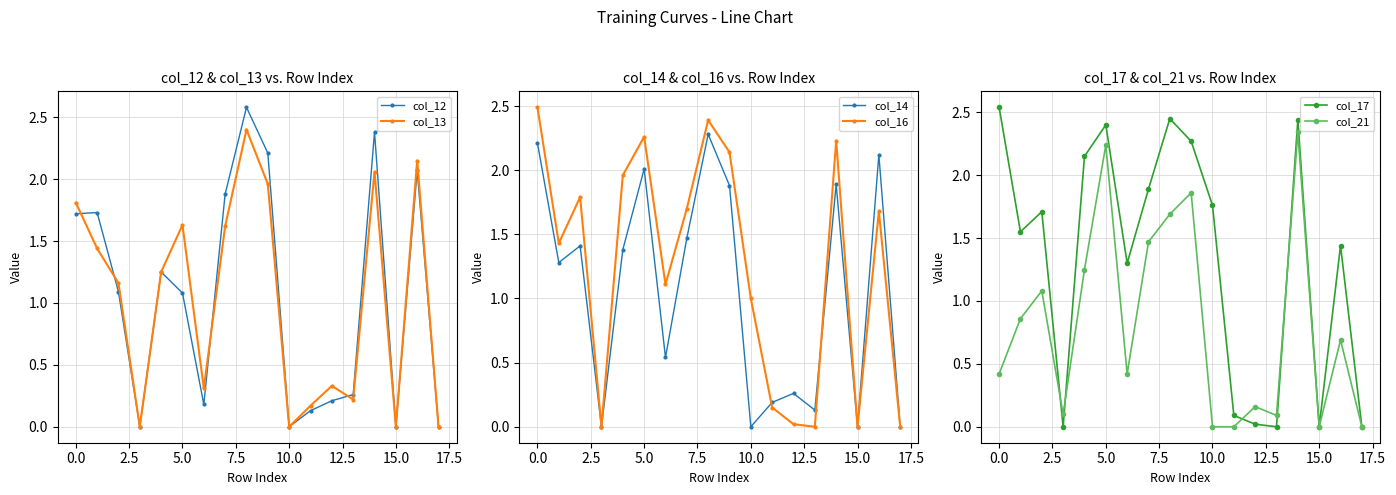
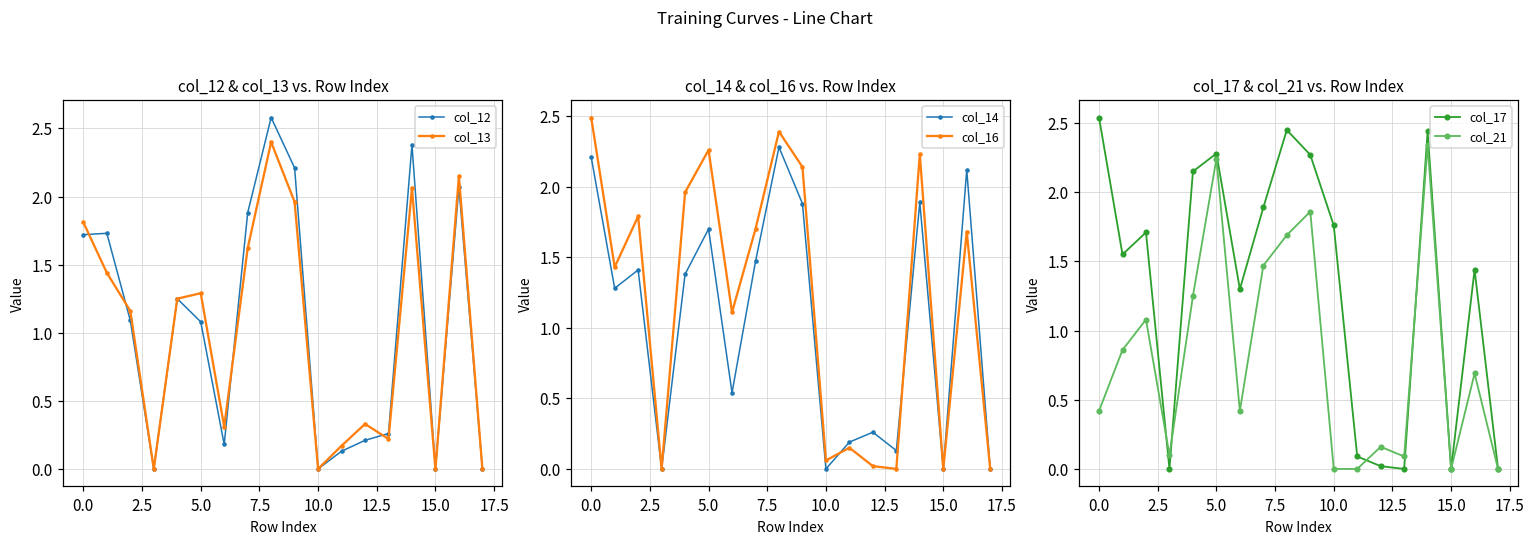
col_12 & col_13 vs. Row Index, col_13, 5.0: 1.63 -> 1.29
col_14 & col_16 vs. Row Index, col_14, 5.0: 2.01 -> 1.70
col_14 & col_16 vs. Row Index, col_16, 10.0: 1.00 -> 0.06
col_17 & col_21 vs. Row Index, col_17, 5.0: 2.40 -> 2.28
